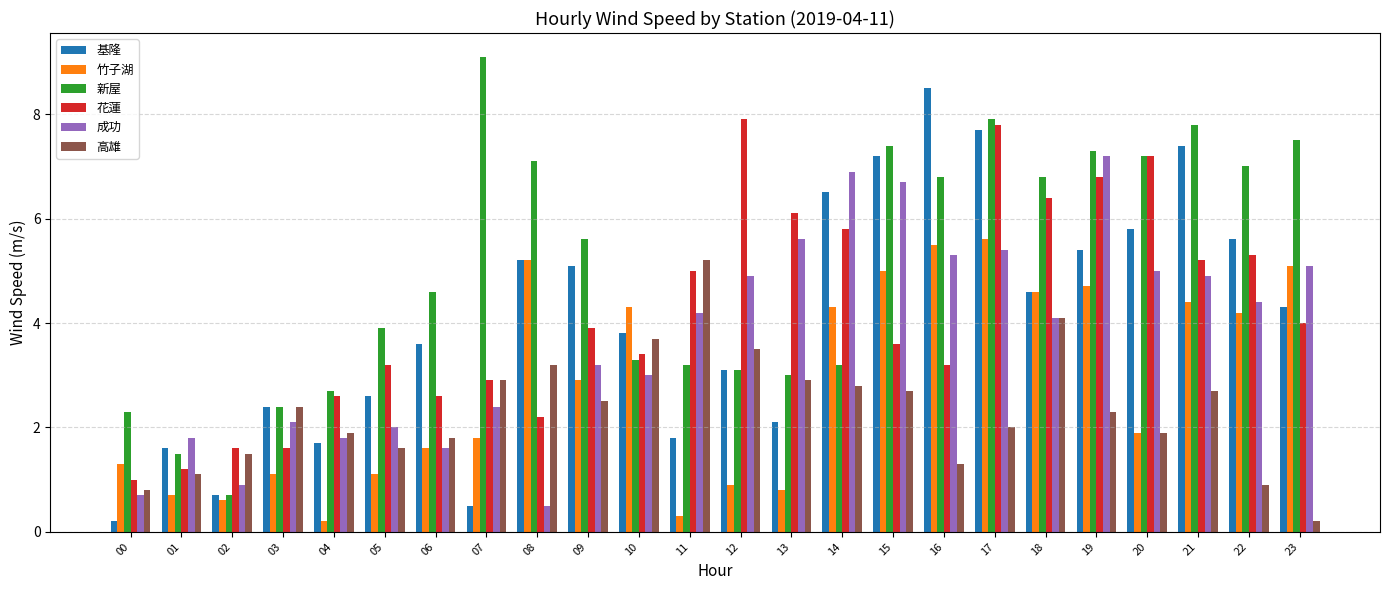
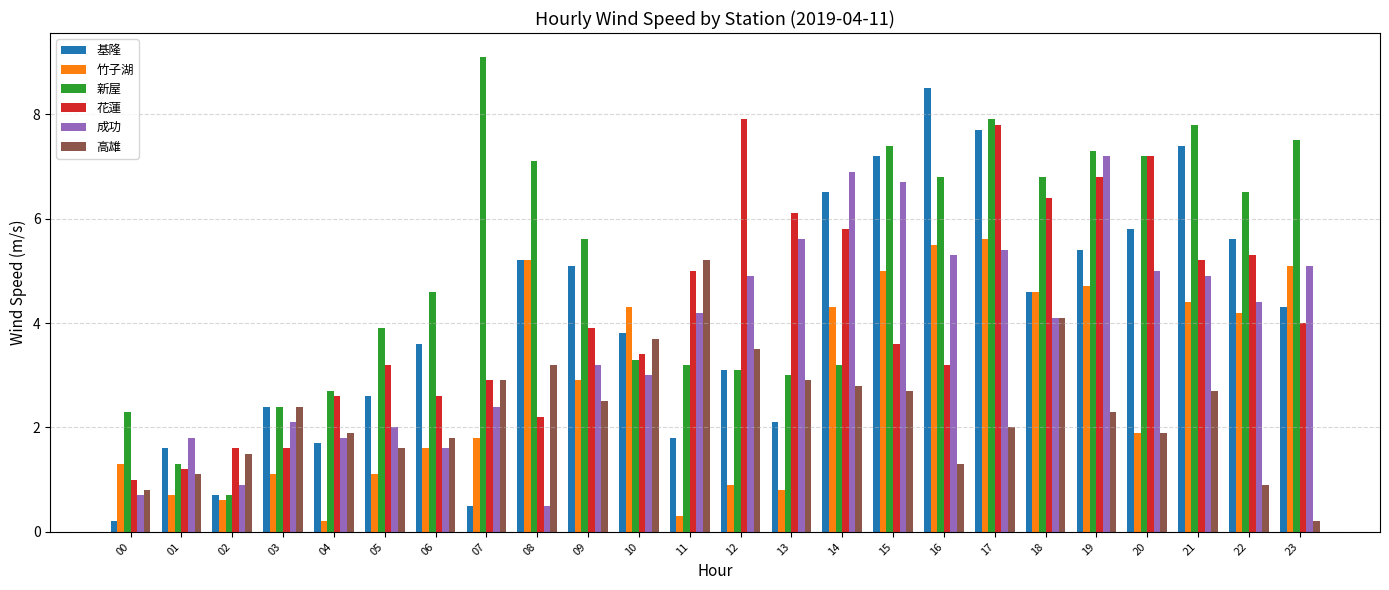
新屋, 01: 1.5 -> 1.3
新屋, 22: 7.0 -> 6.5
